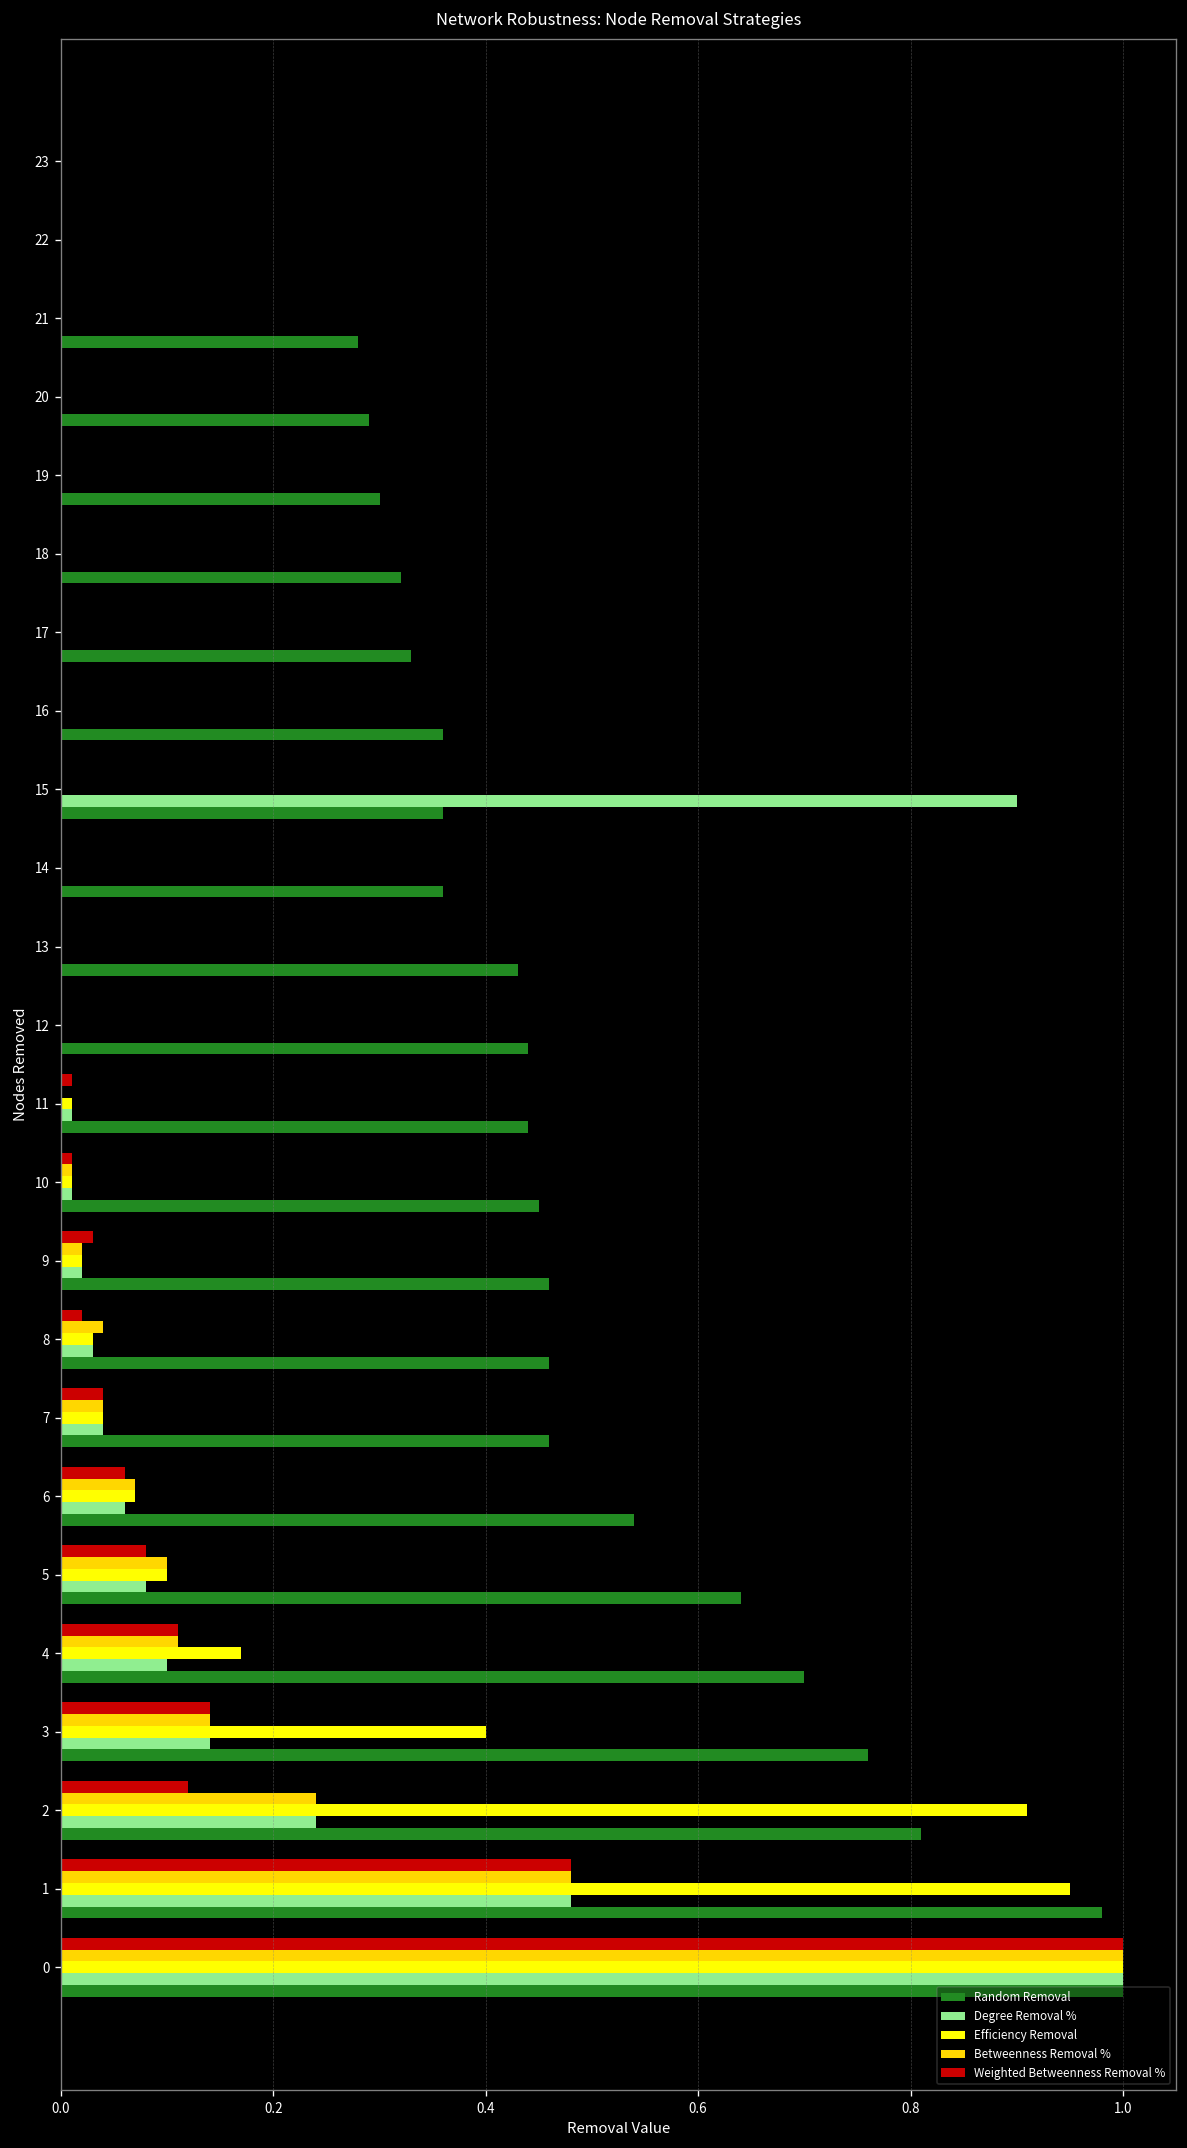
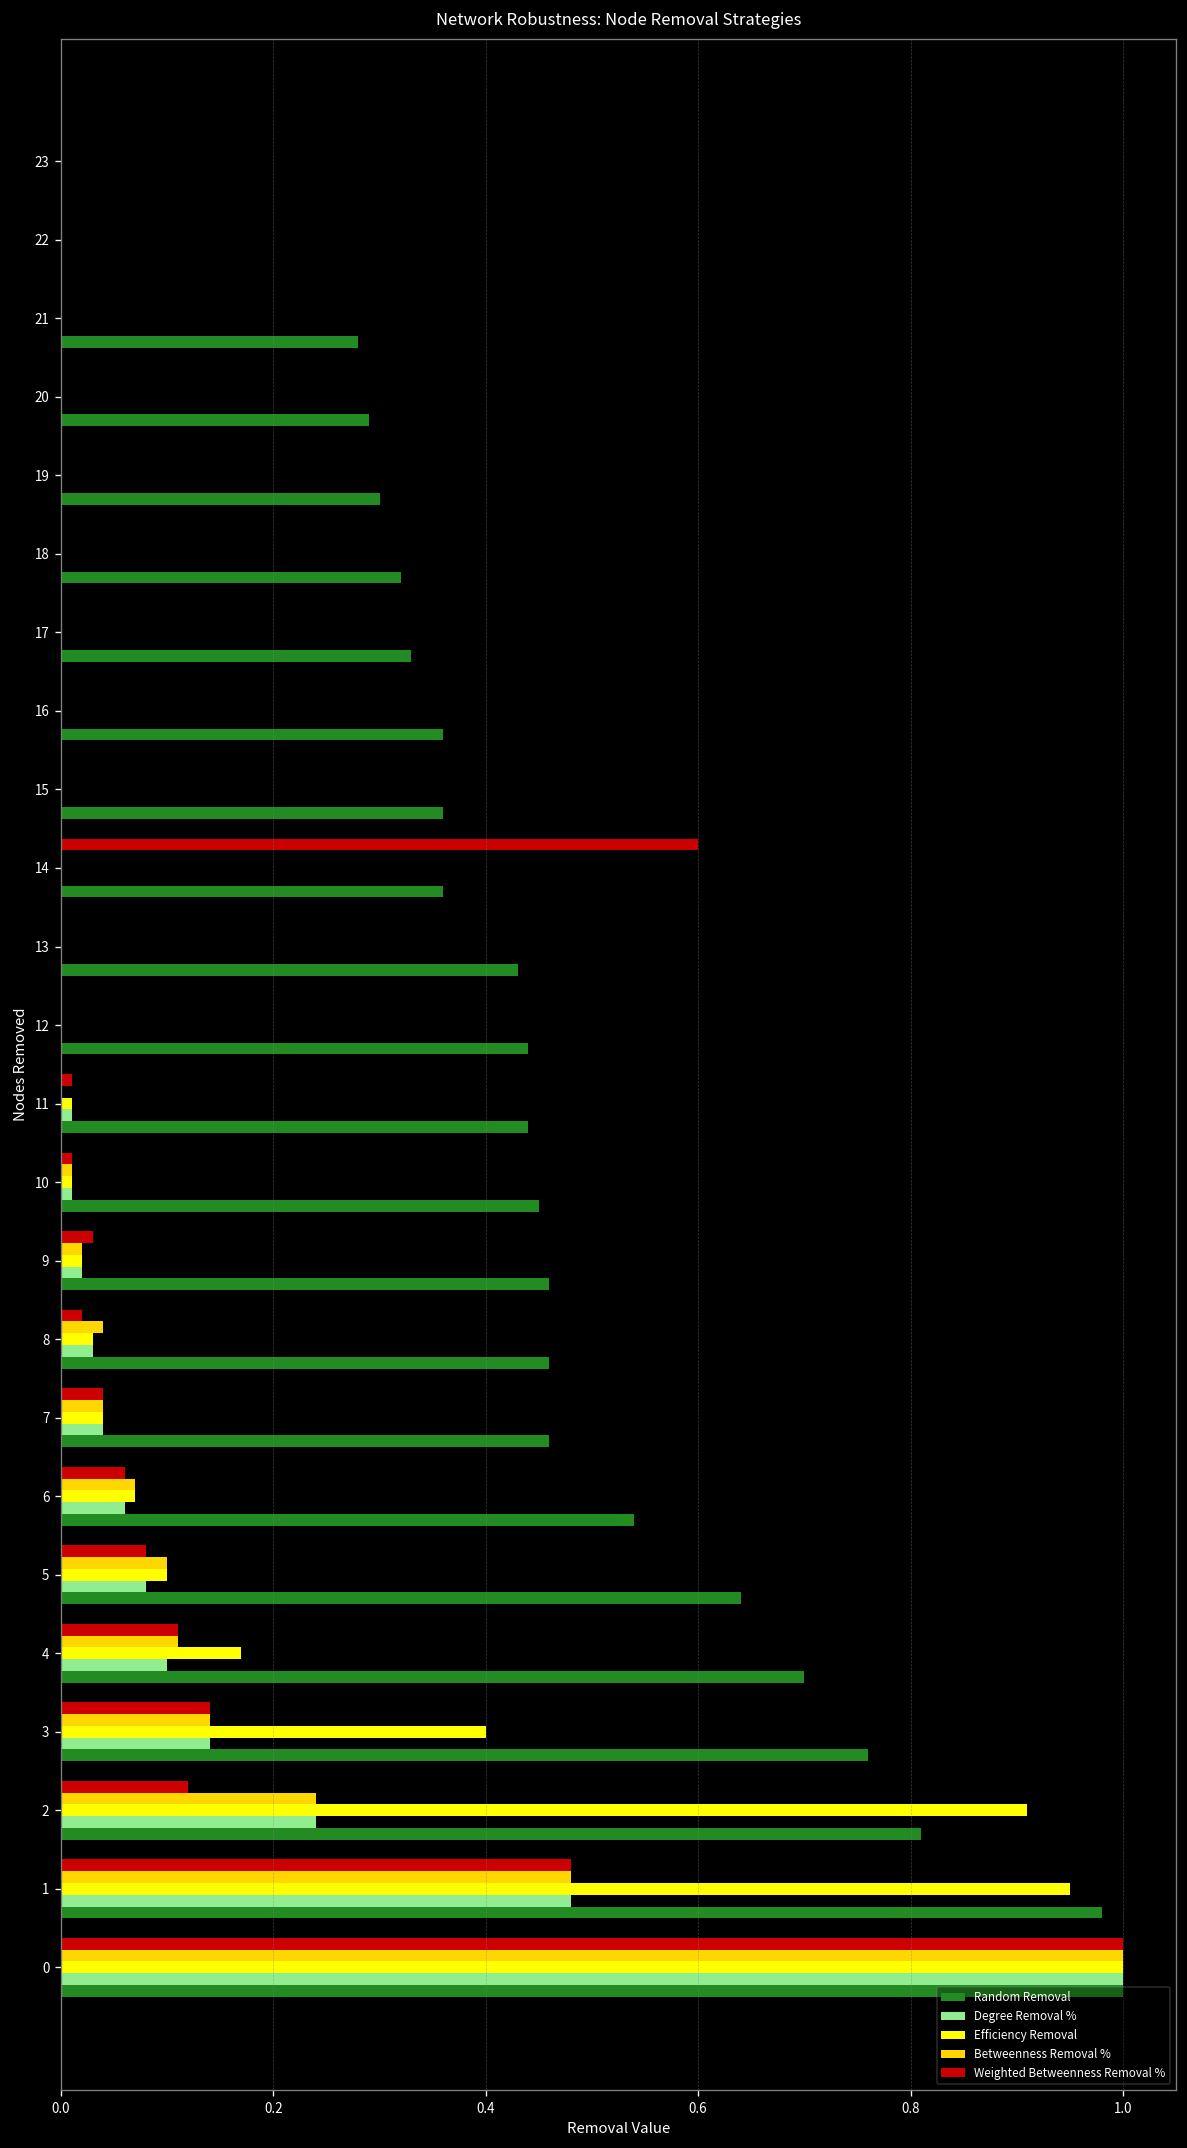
Degree Removal %, 15: 0.9 -> 0.0
Weighted Betweenness Removal %, 14: 0.0 -> 0.6
